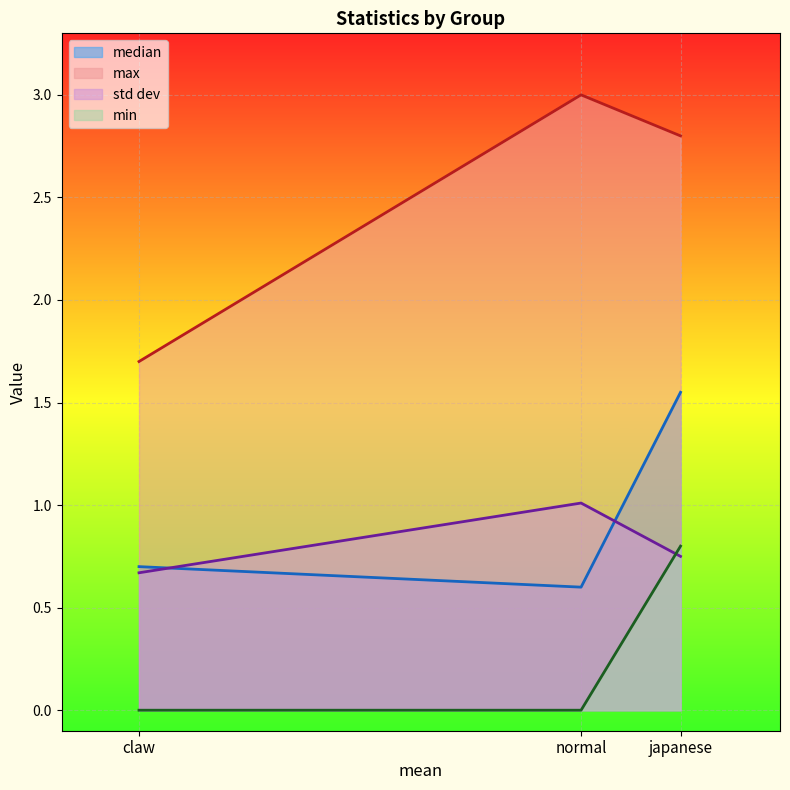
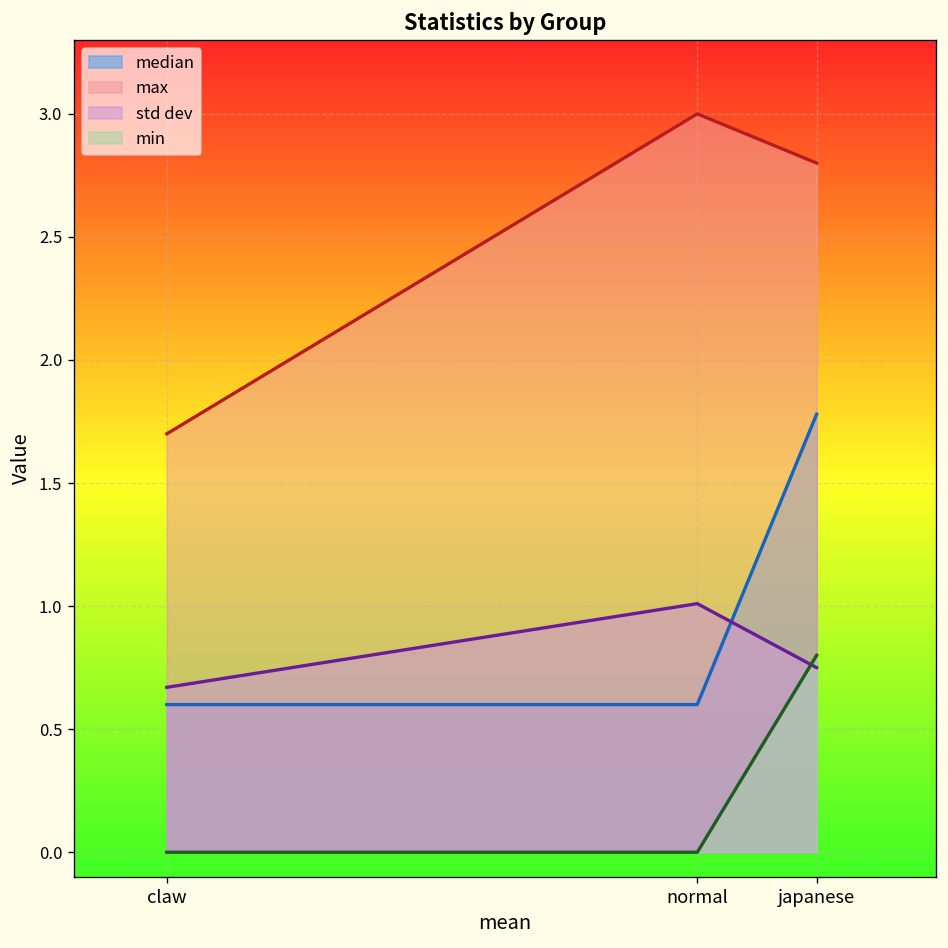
median, claw: 0.7 -> 0.6
median, japanese: 1.55 -> 1.78
